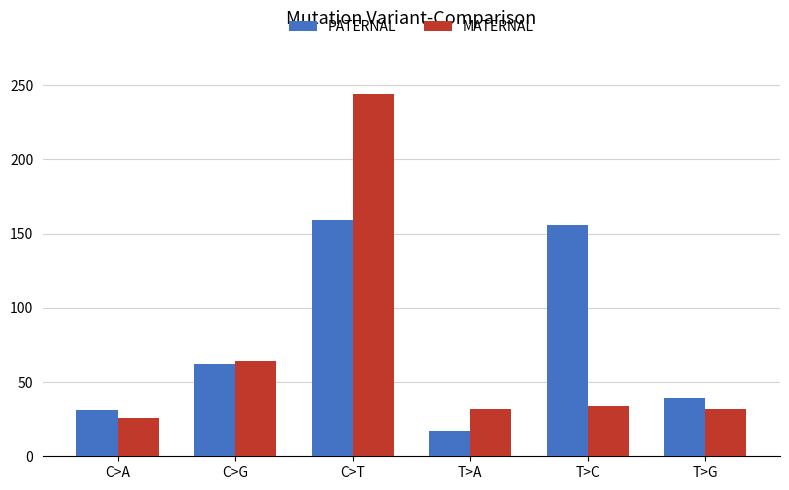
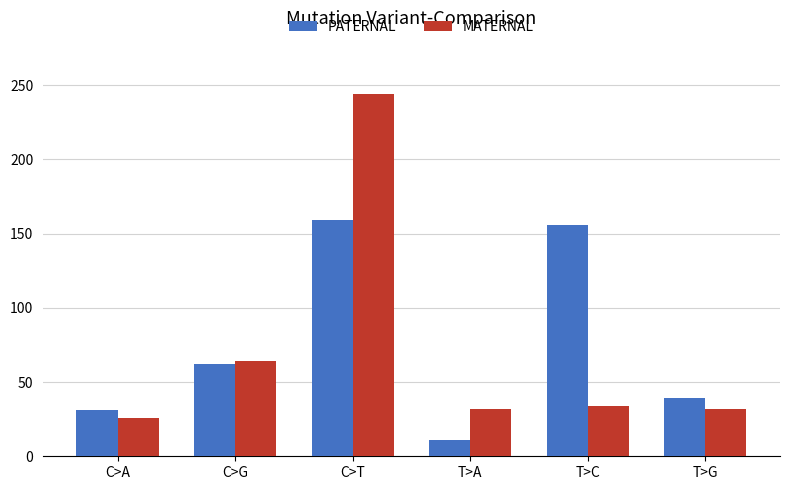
PATERNAL, T>A: 17 -> 11
